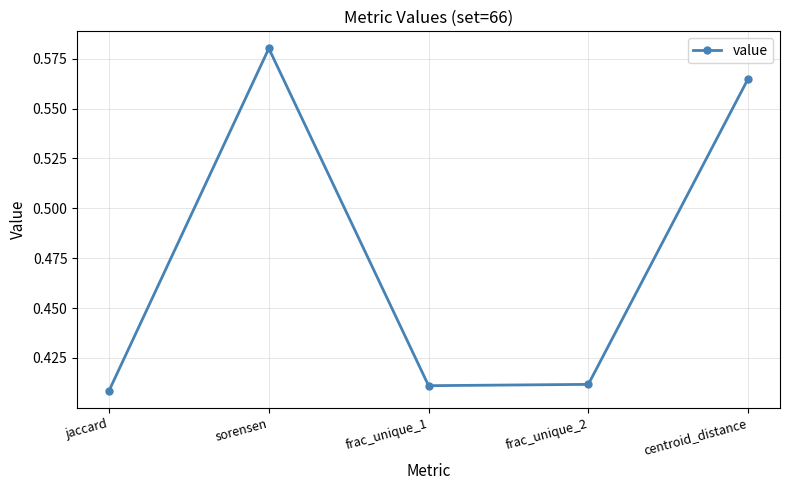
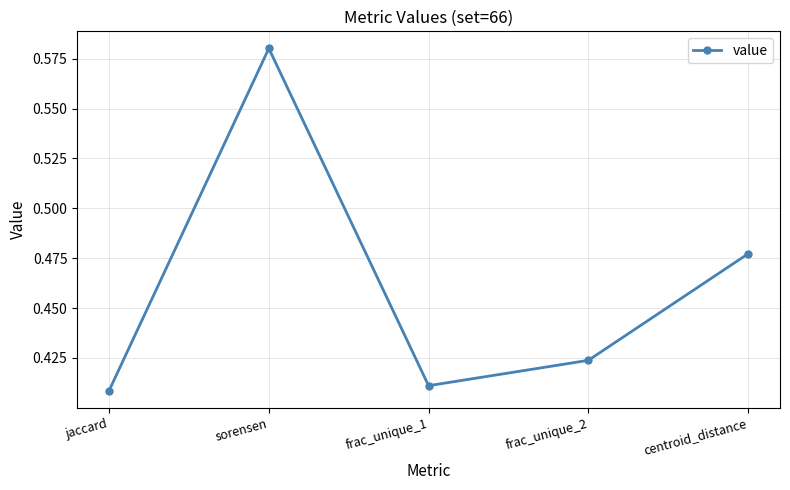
frac_unique_2: 0.412 -> 0.424
centroid_distance: 0.565 -> 0.477
